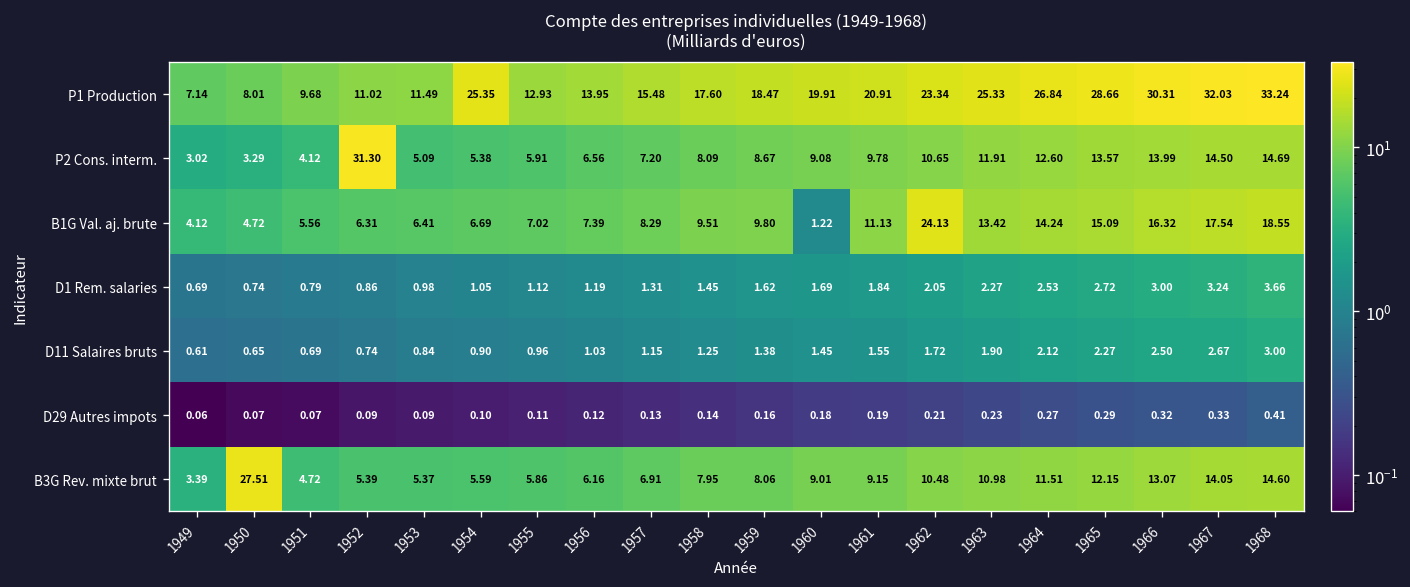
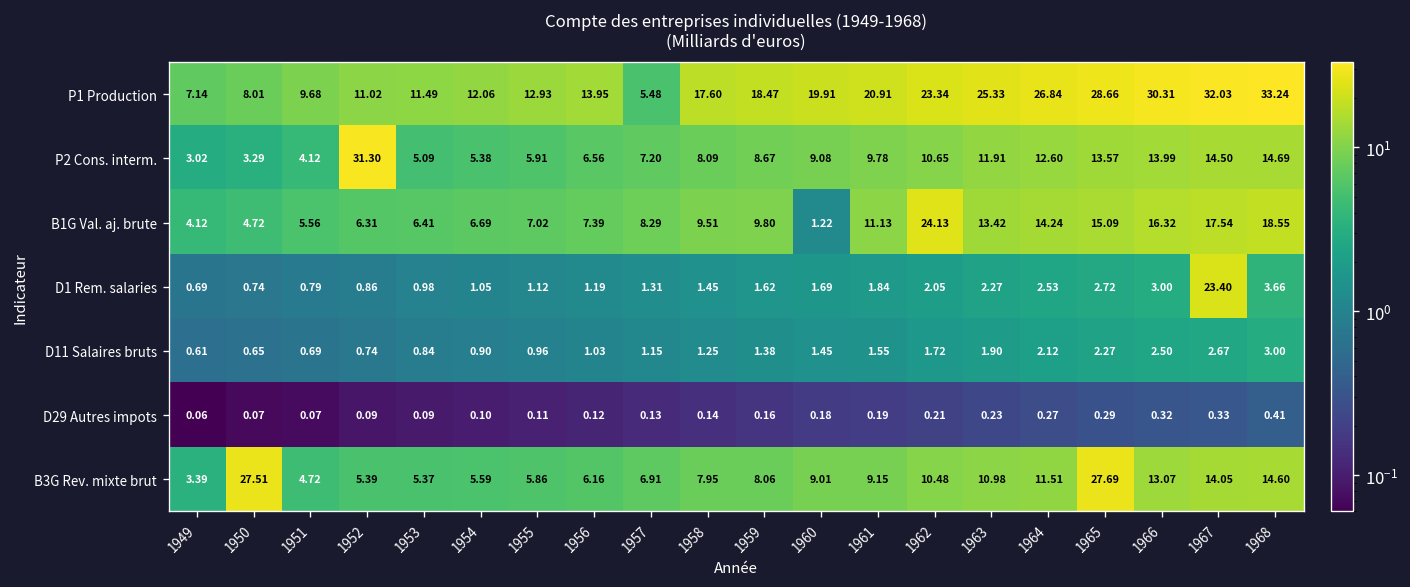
P1 Production, 1954: 25.35 -> 12.06
P1 Production, 1957: 15.48 -> 5.48
D1 Rem. salaries, 1967: 3.24 -> 23.40
B3G Rev. mixte brut, 1965: 12.15 -> 27.69
